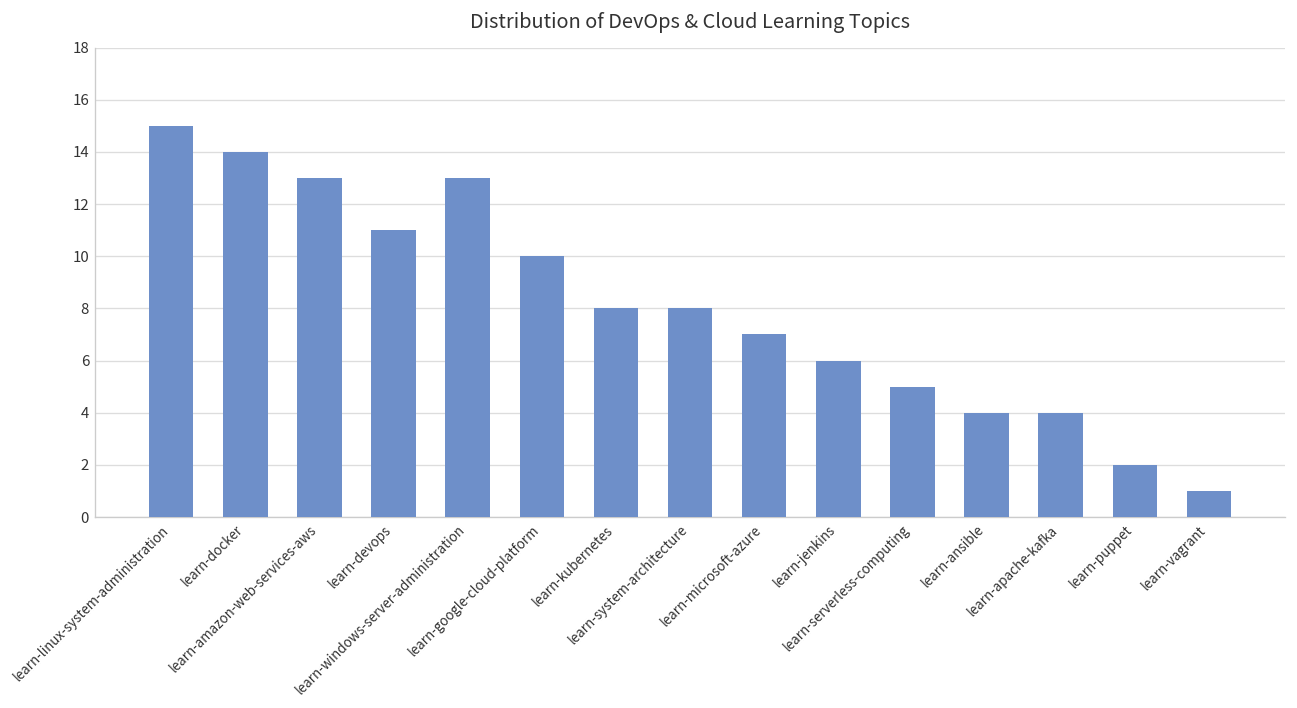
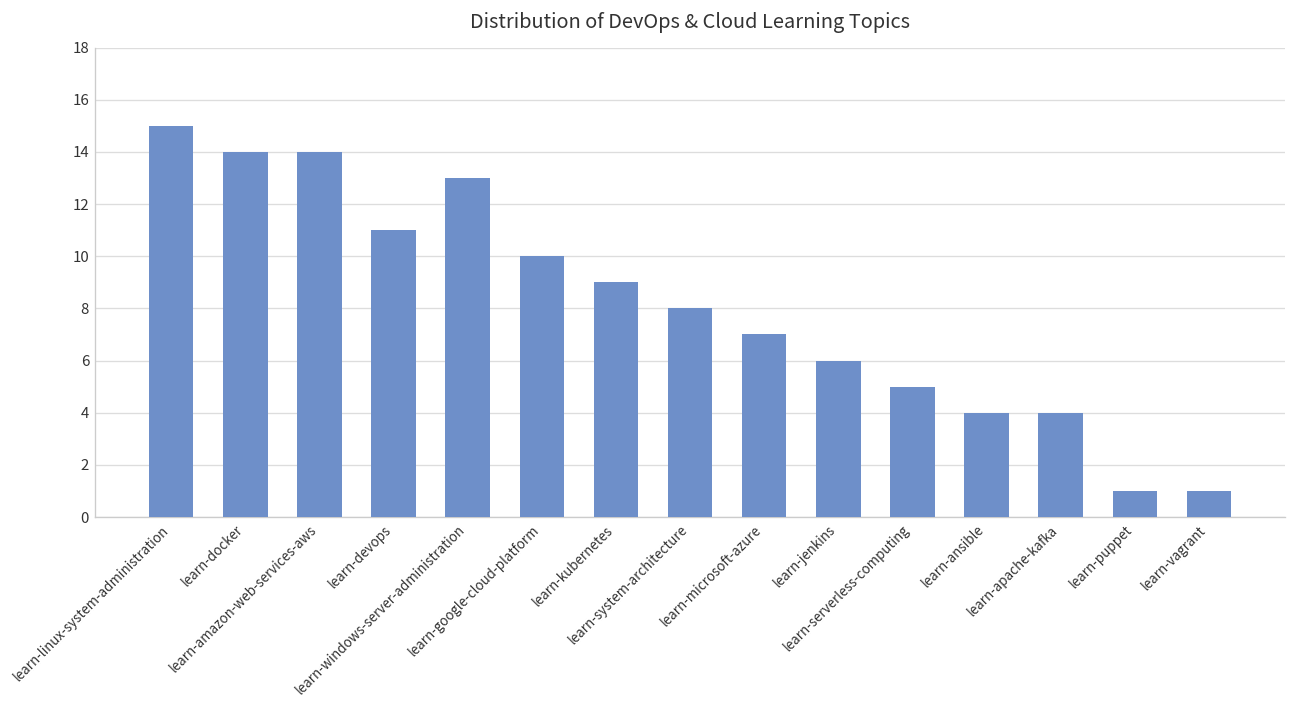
learn-amazon-web-services-aws: 13 -> 14
learn-kubernetes: 8 -> 9
learn-puppet: 2 -> 1
